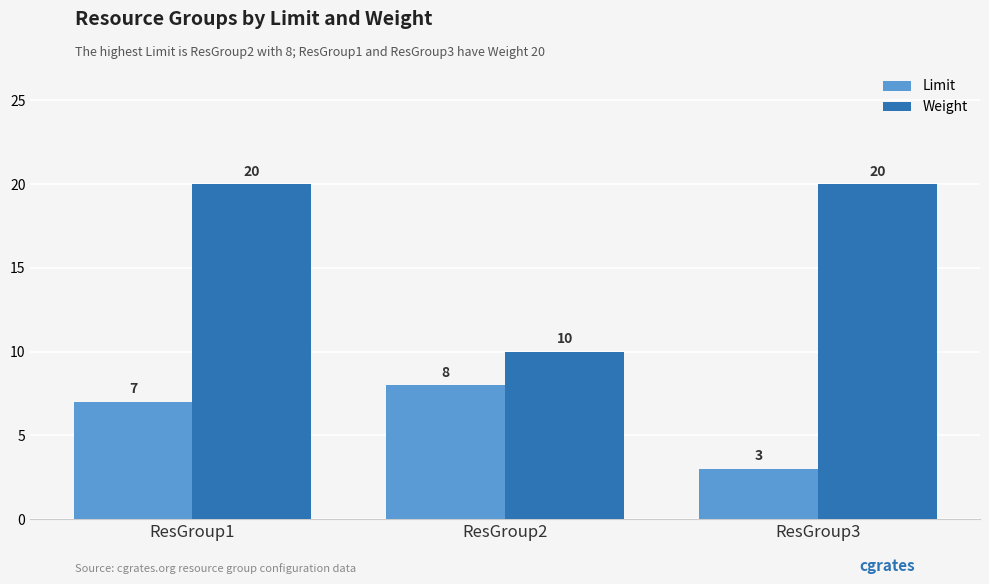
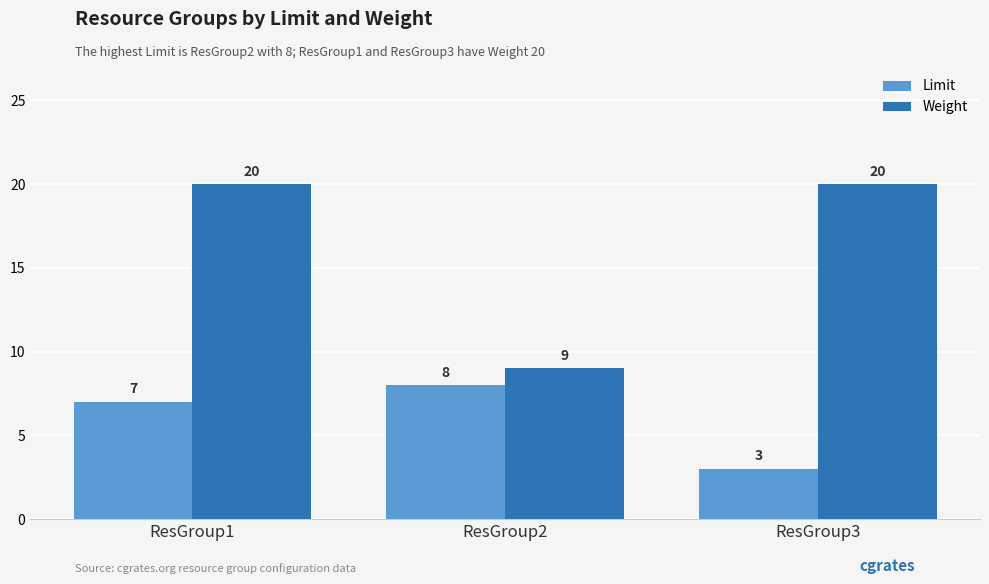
Weight, ResGroup2: 10 -> 9
